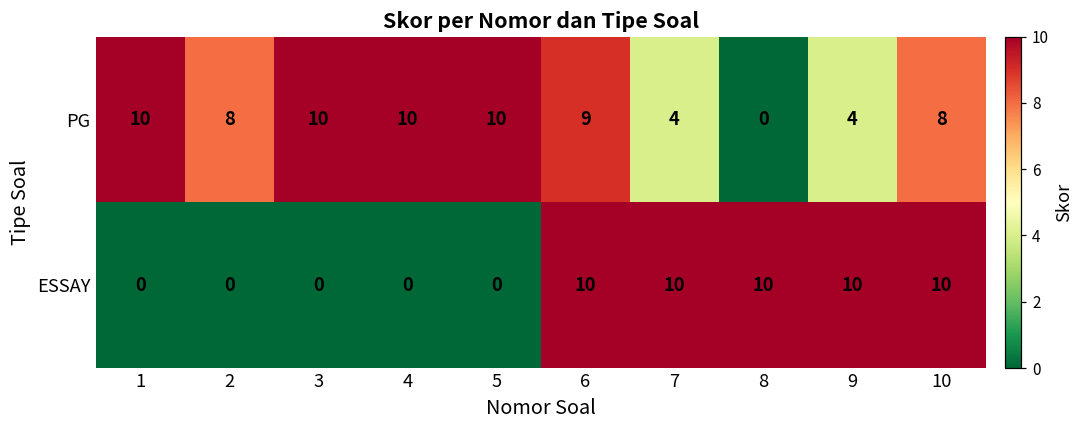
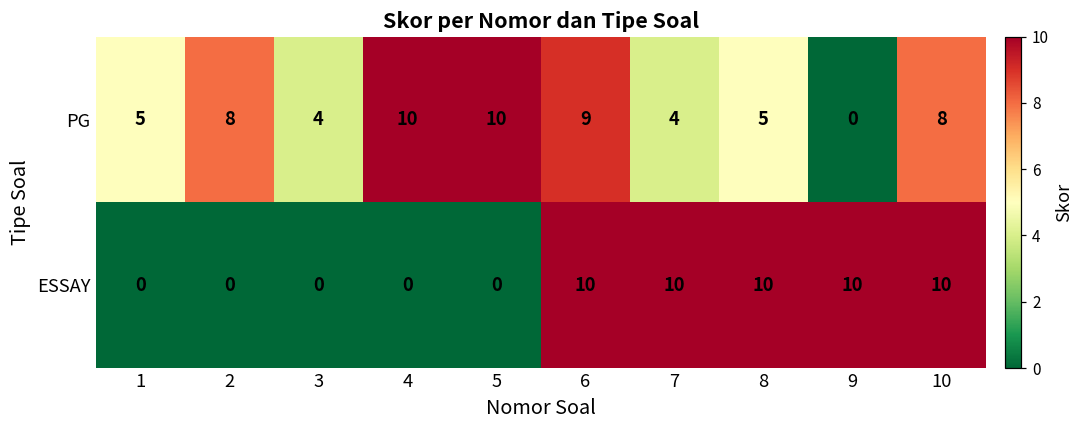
PG, 1: 10 -> 5
PG, 3: 10 -> 4
PG, 8: 0 -> 5
PG, 9: 4 -> 0
